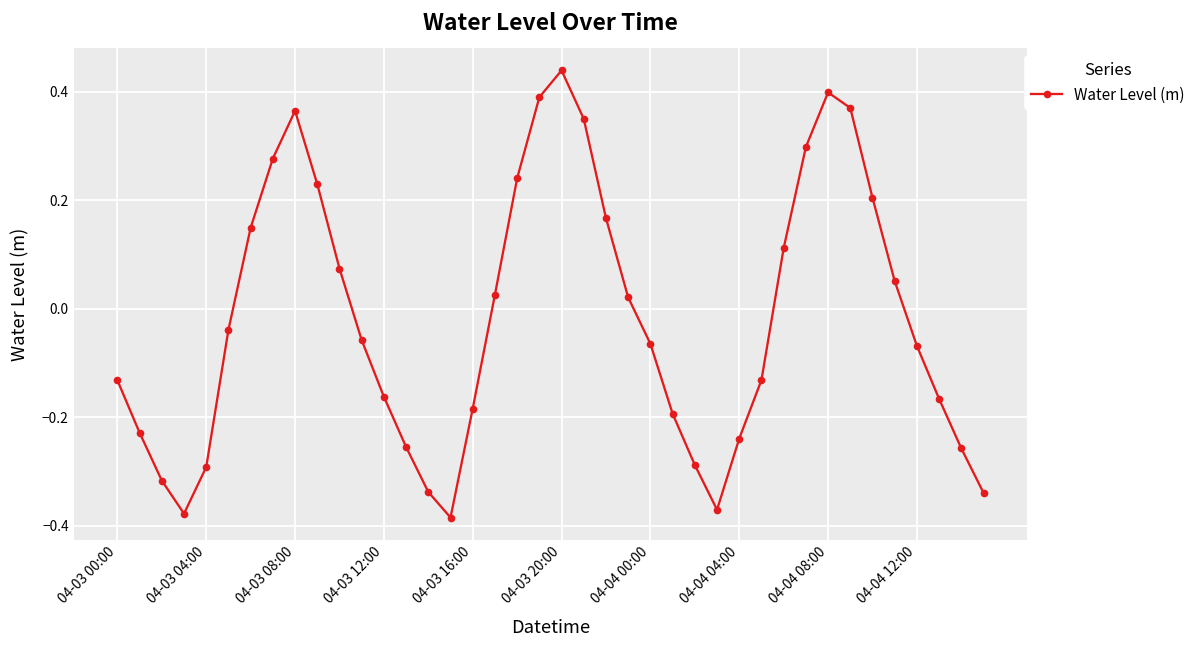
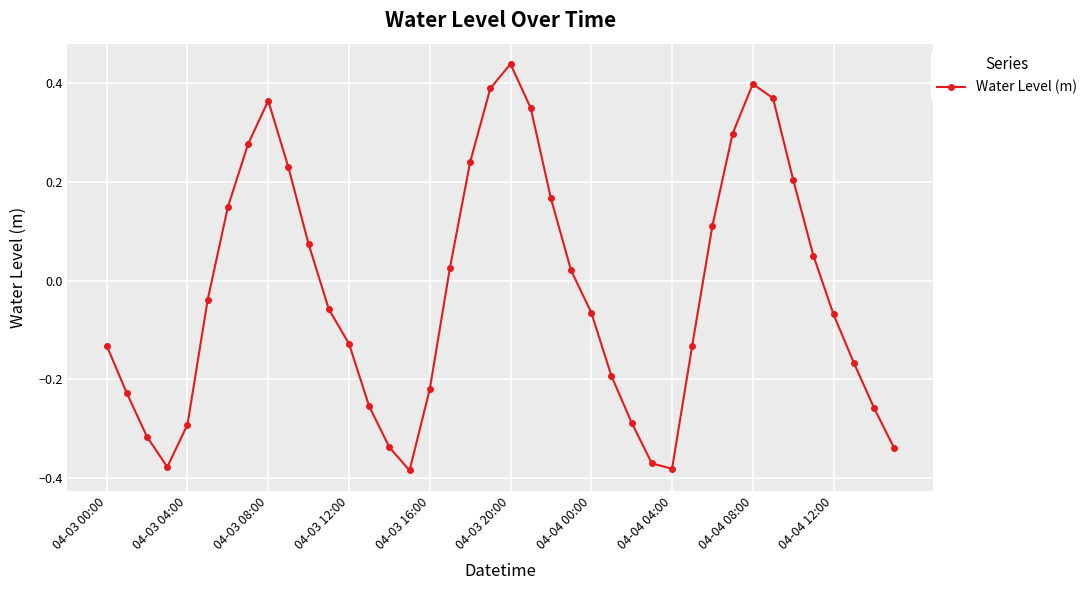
04-03 12:00: -0.16 -> -0.13
04-03 16:00: -0.18 -> -0.22
04-04 04:00: -0.24 -> -0.38
